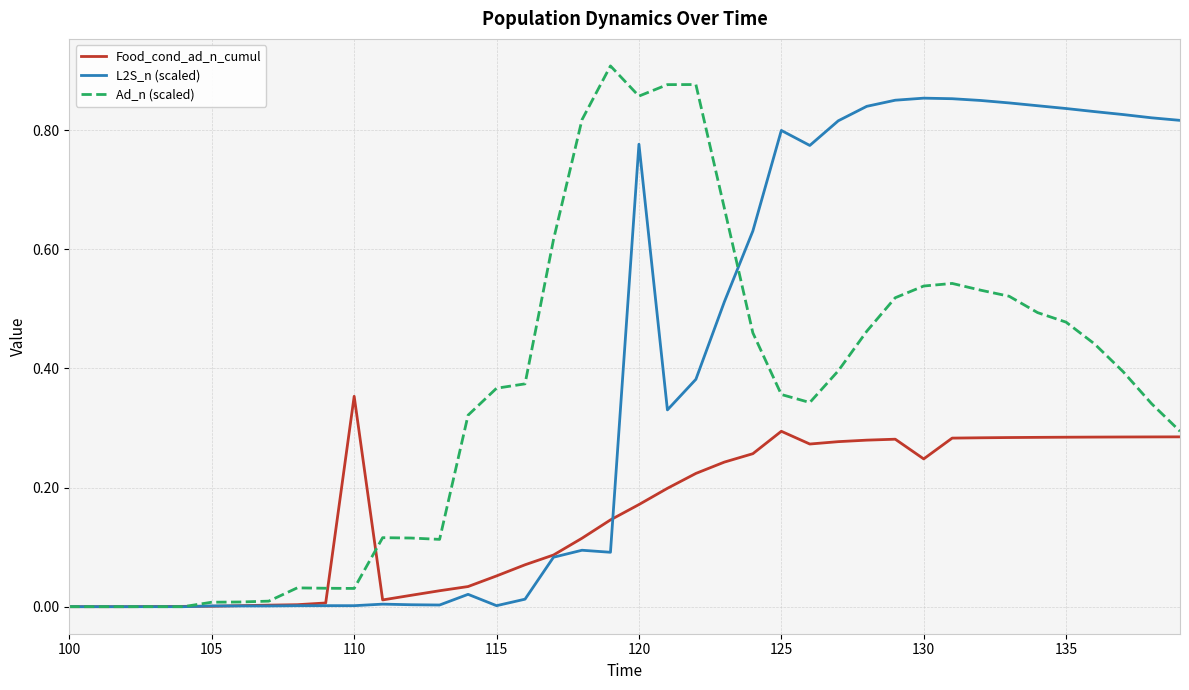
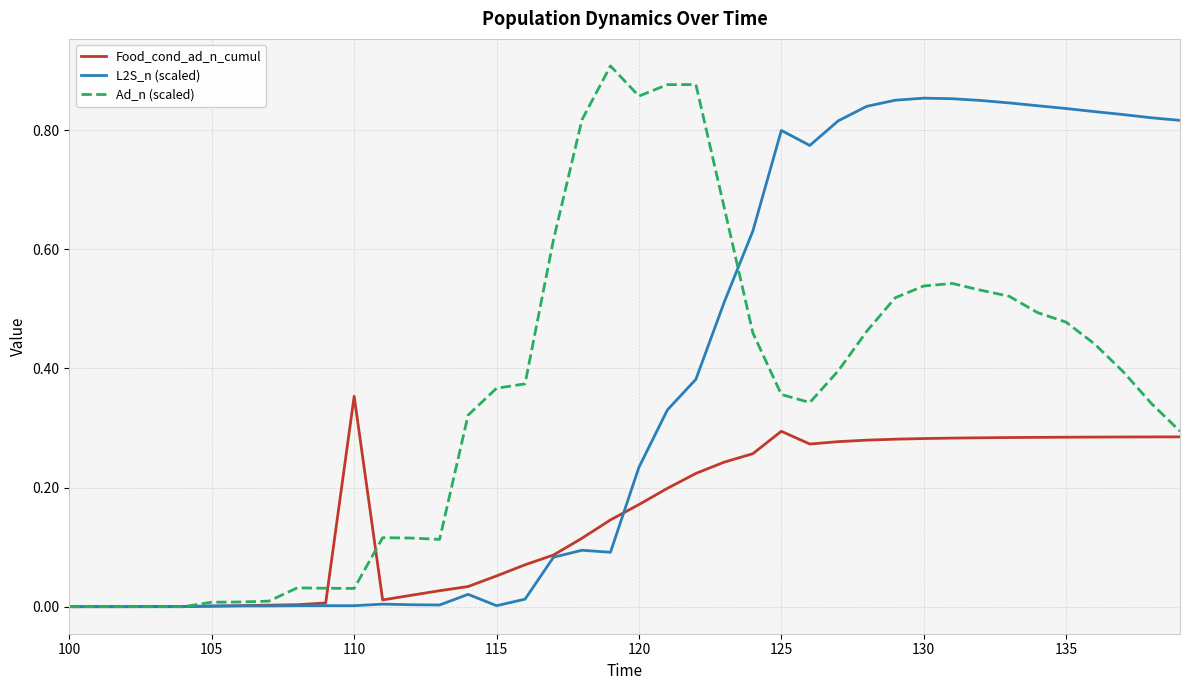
L2S_n (scaled), 120: 0.78 -> 0.23
Food_cond_ad_n_cumul, 130: 0.25 -> 0.28
